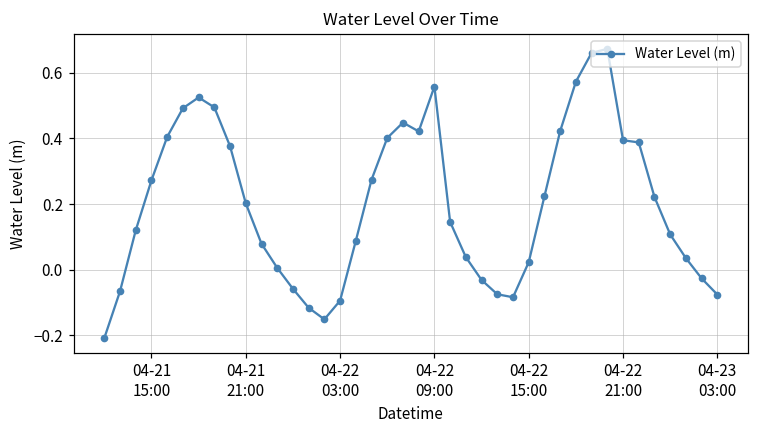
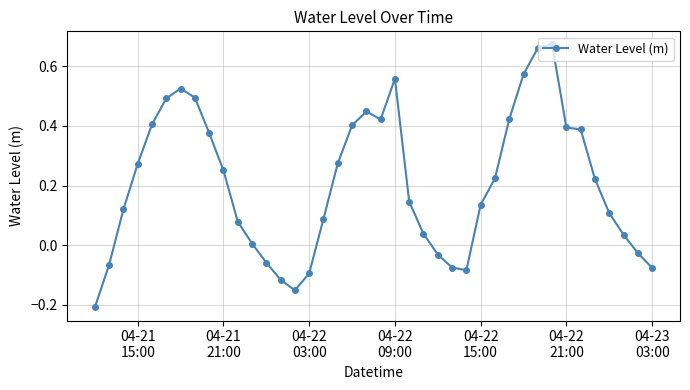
04-21 21:00: 0.20 -> 0.25
04-22 15:00: 0.02 -> 0.14
